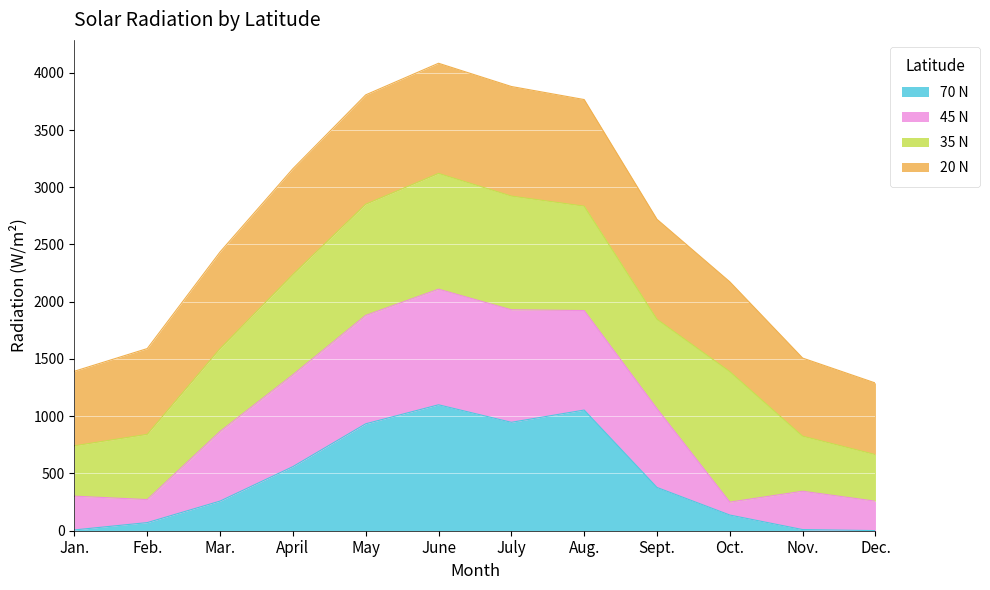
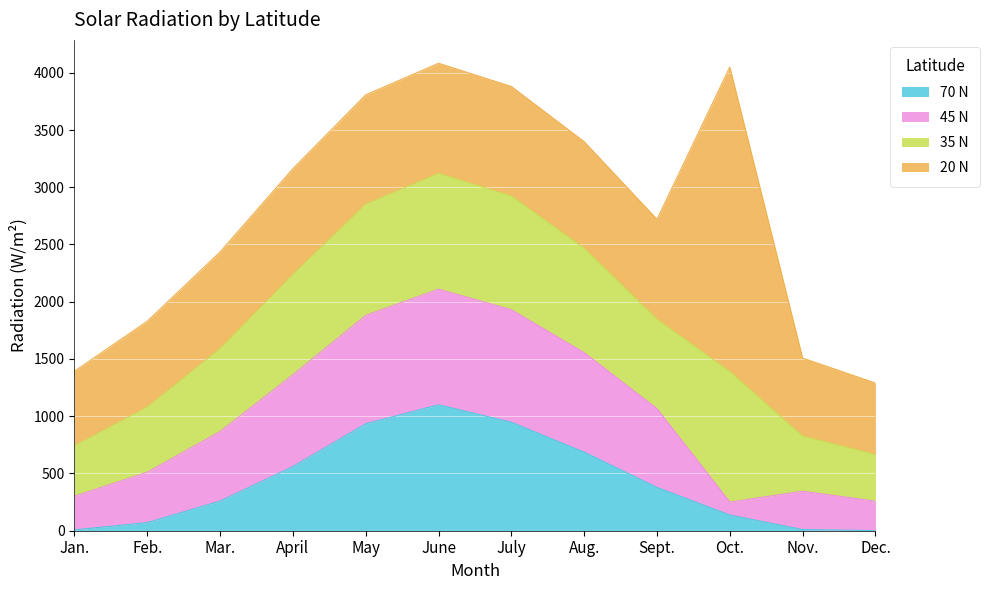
45 N, Feb.: 200 -> 440
70 N, Aug.: 1050 -> 690
20 N, Oct.: 780 -> 2660
